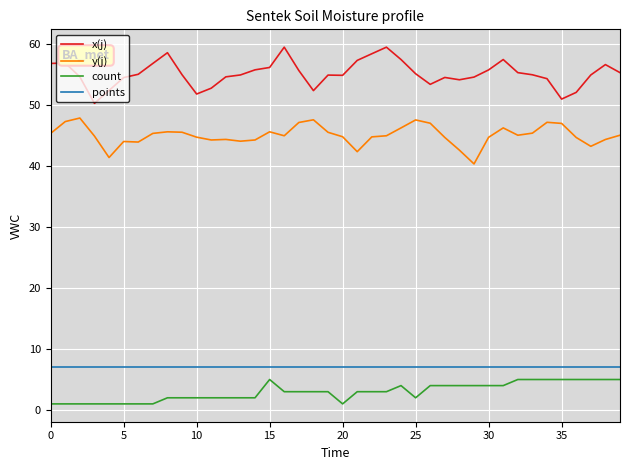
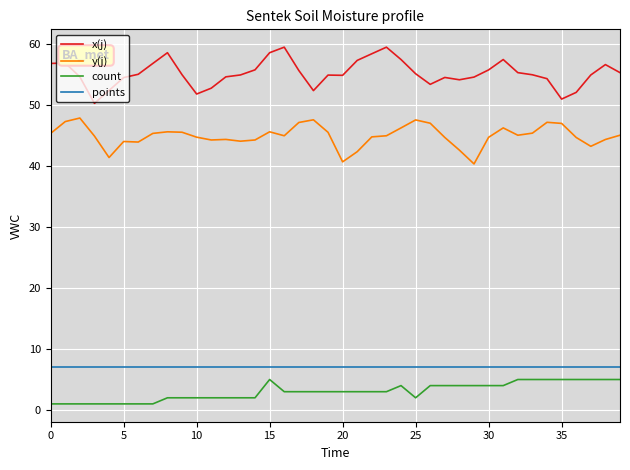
x(j), 15: 56 -> 59
y(j), 20: 45 -> 41
count, 20: 1 -> 3
